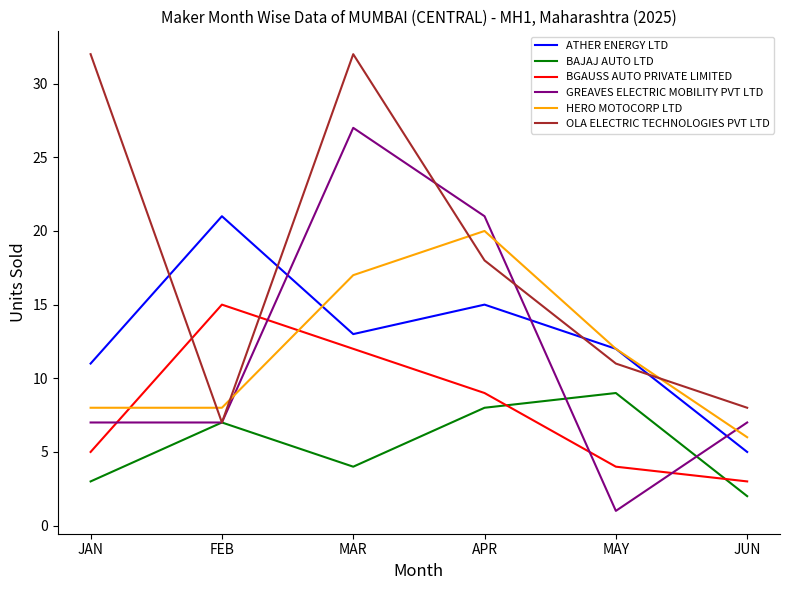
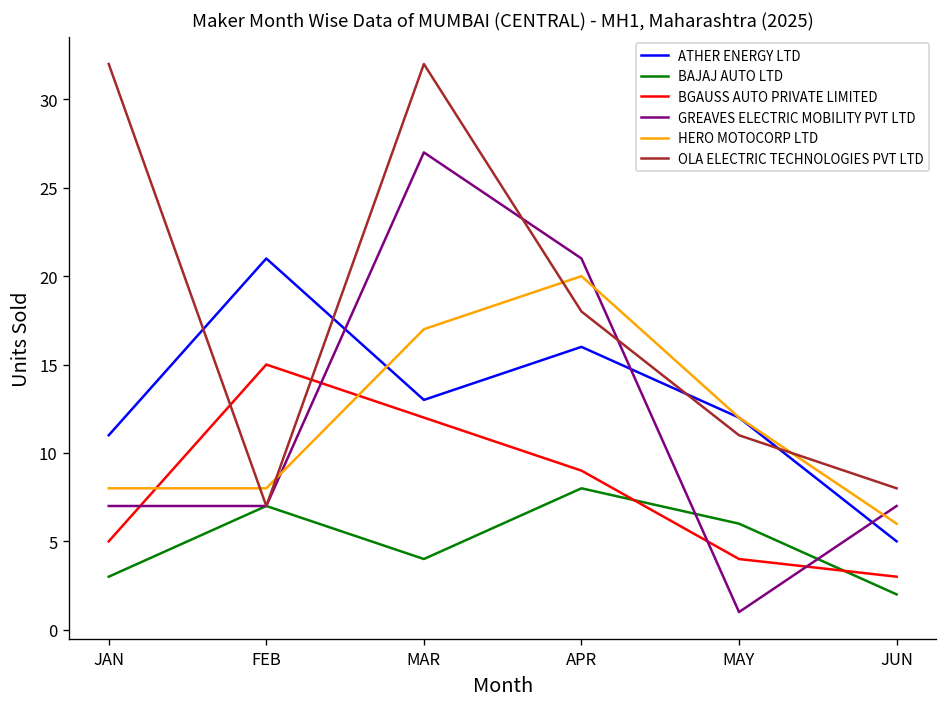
ATHER ENERGY LTD, APR: 15 -> 16
BAJAJ AUTO LTD, MAY: 9 -> 6
